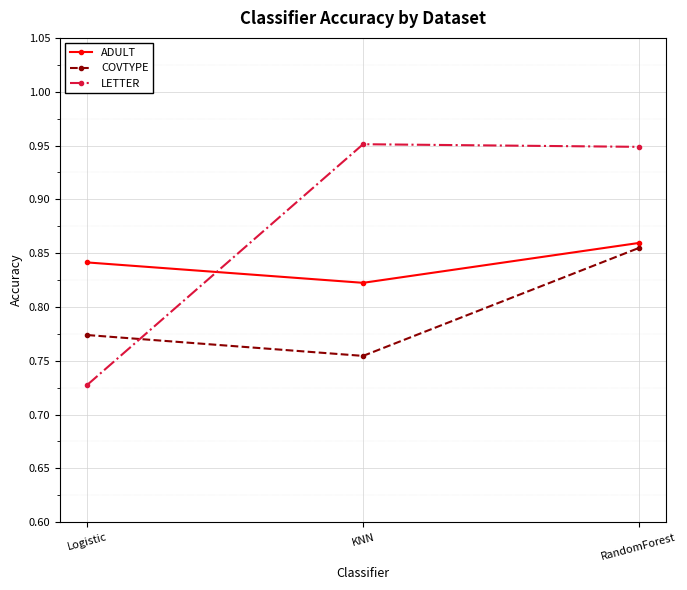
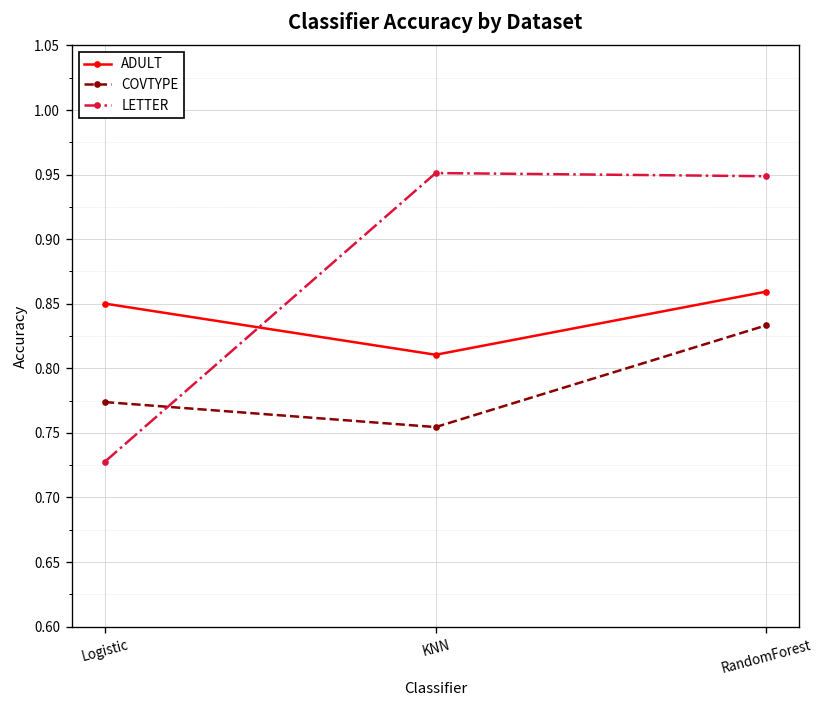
ADULT, Logistic: 0.841 -> 0.850
ADULT, KNN: 0.822 -> 0.811
COVTYPE, RandomForest: 0.855 -> 0.833
